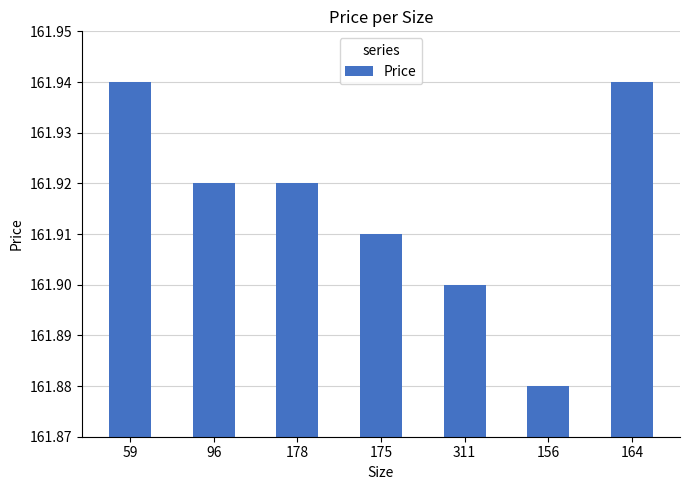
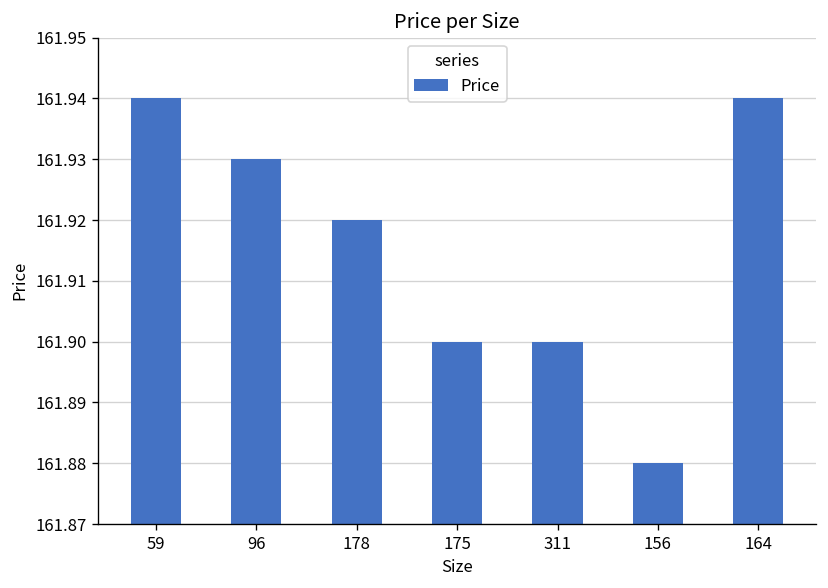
96: 161.92 -> 161.93
175: 161.91 -> 161.90
